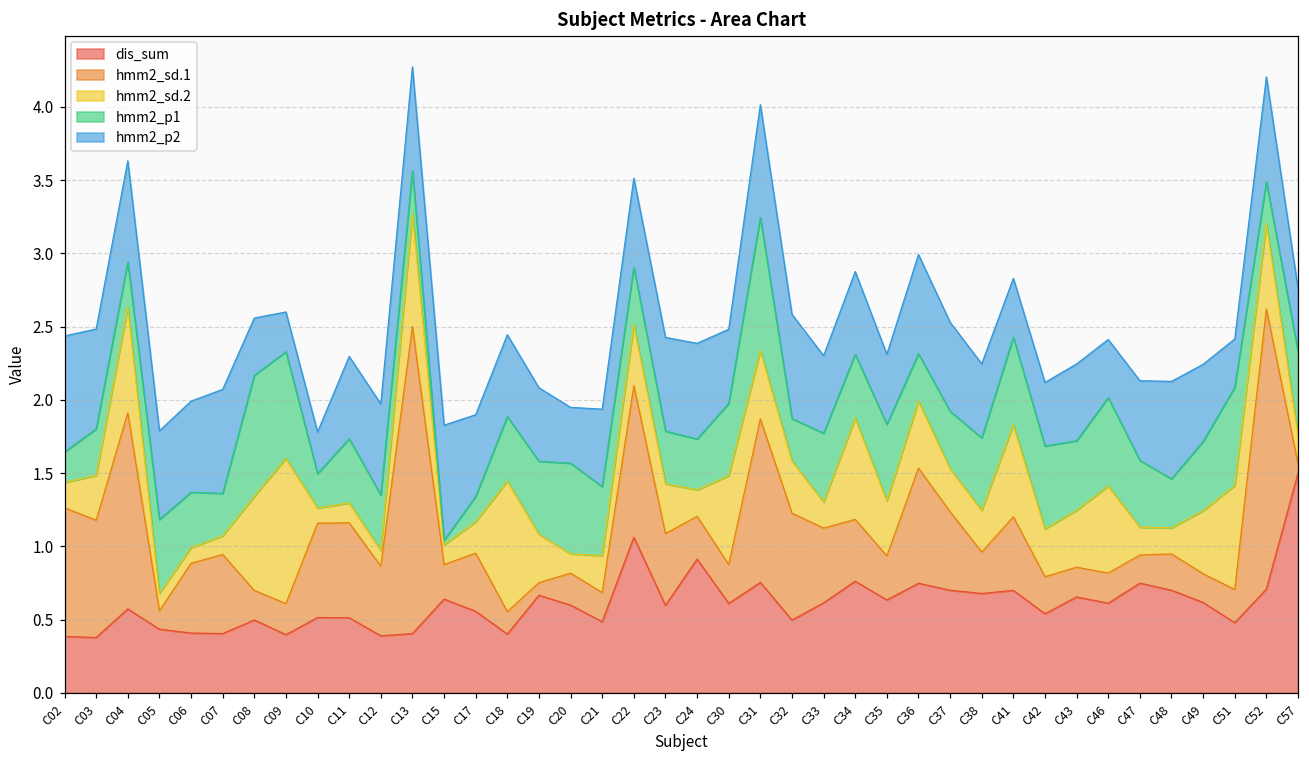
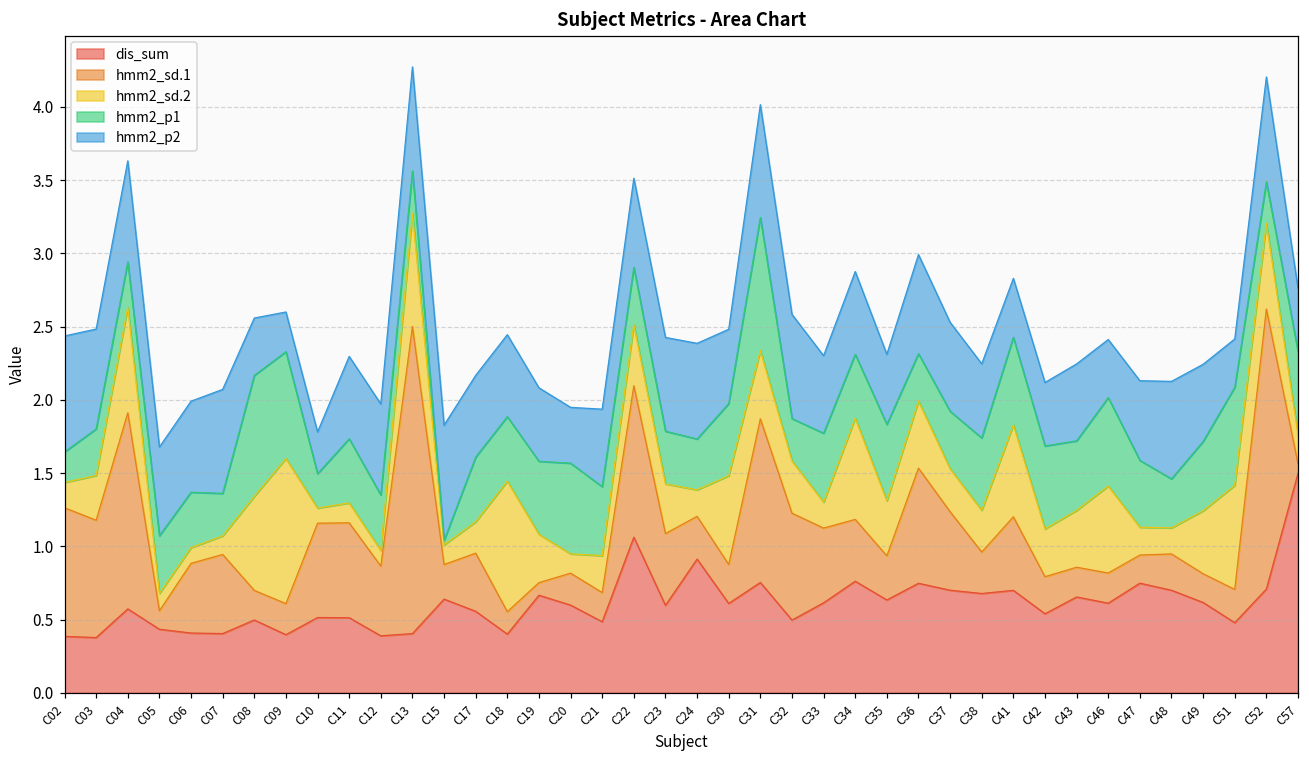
hmm2_p1, C05: 0.50 -> 0.39
hmm2_p1, C17: 0.17 -> 0.44
